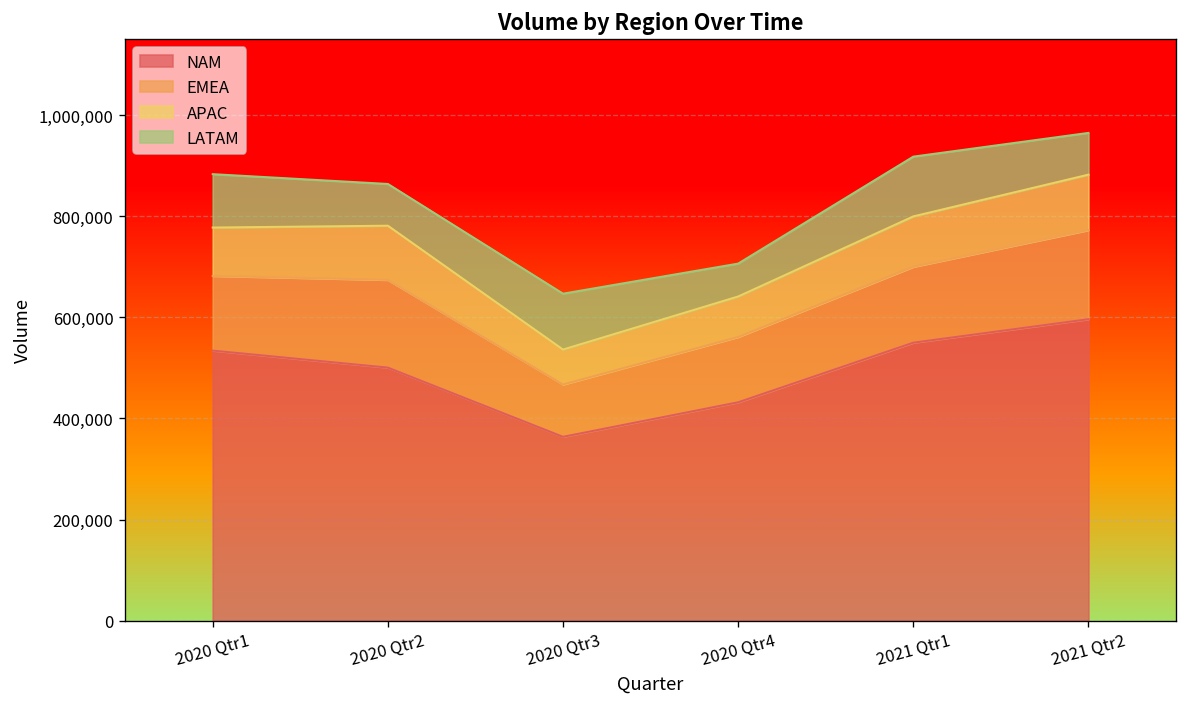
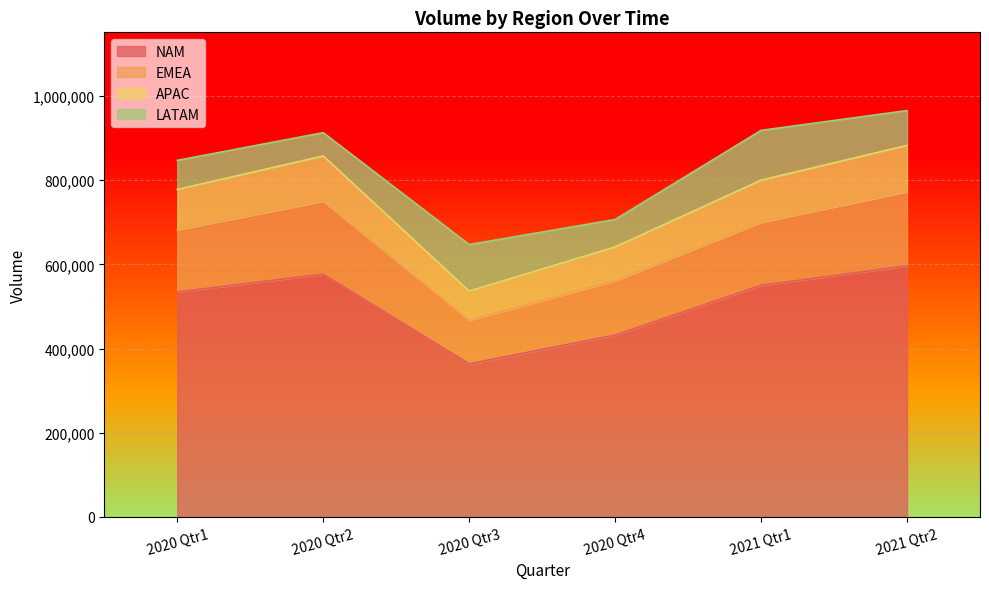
LATAM, 2020 Qtr1: 110,000 -> 70,000
NAM, 2020 Qtr2: 500,000 -> 580,000
LATAM, 2020 Qtr2: 80,000 -> 60,000
